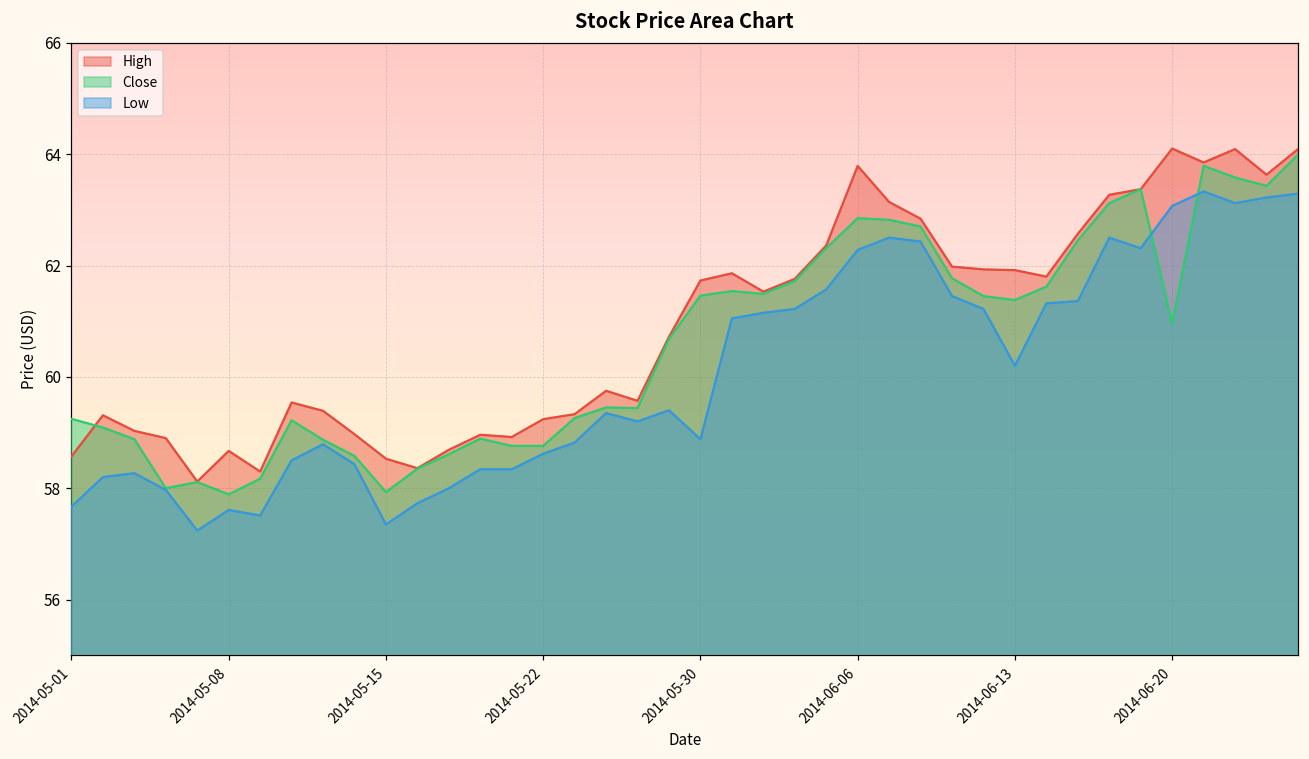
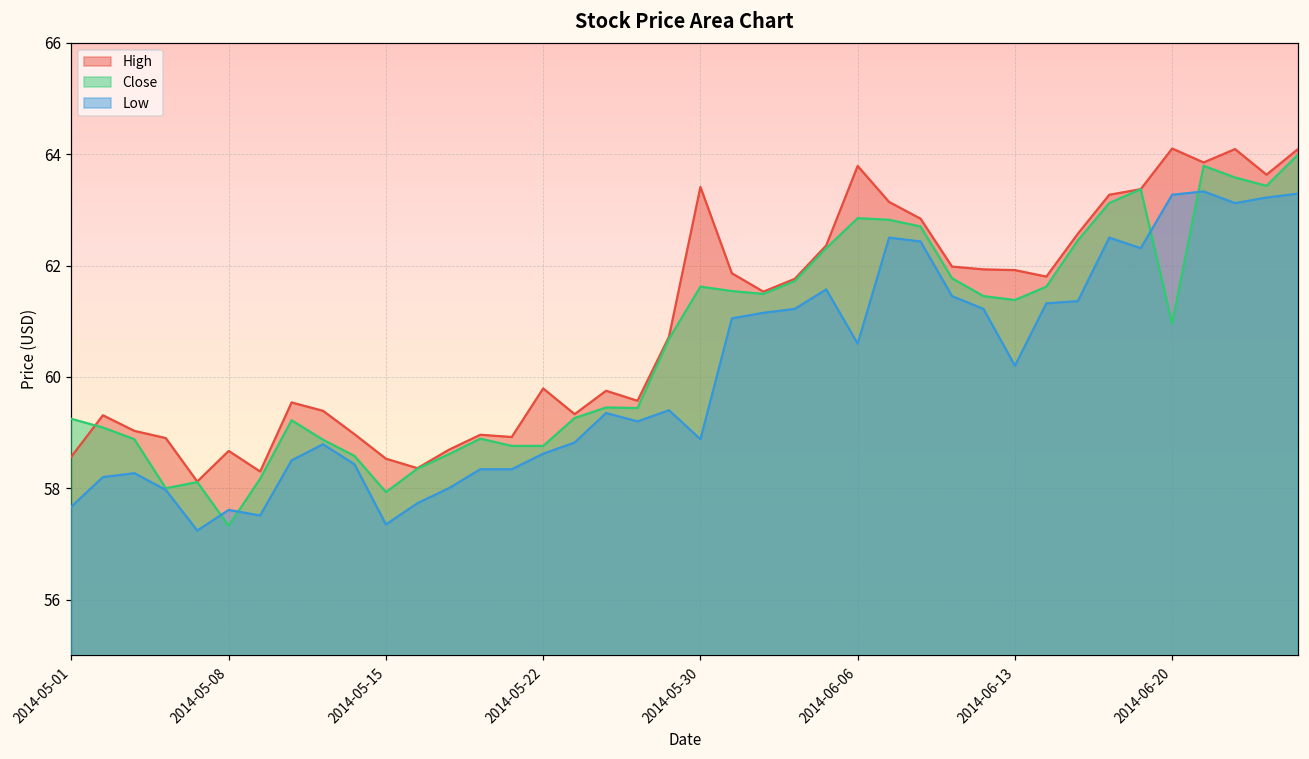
Close, 2014-05-08: 57.9 -> 57.3
High, 2014-05-22: 59.2 -> 59.8
High, 2014-05-30: 61.7 -> 63.4
Close, 2014-05-30: 61.5 -> 61.6
Low, 2014-06-06: 62.3 -> 60.6
Low, 2014-06-20: 63.1 -> 63.3
